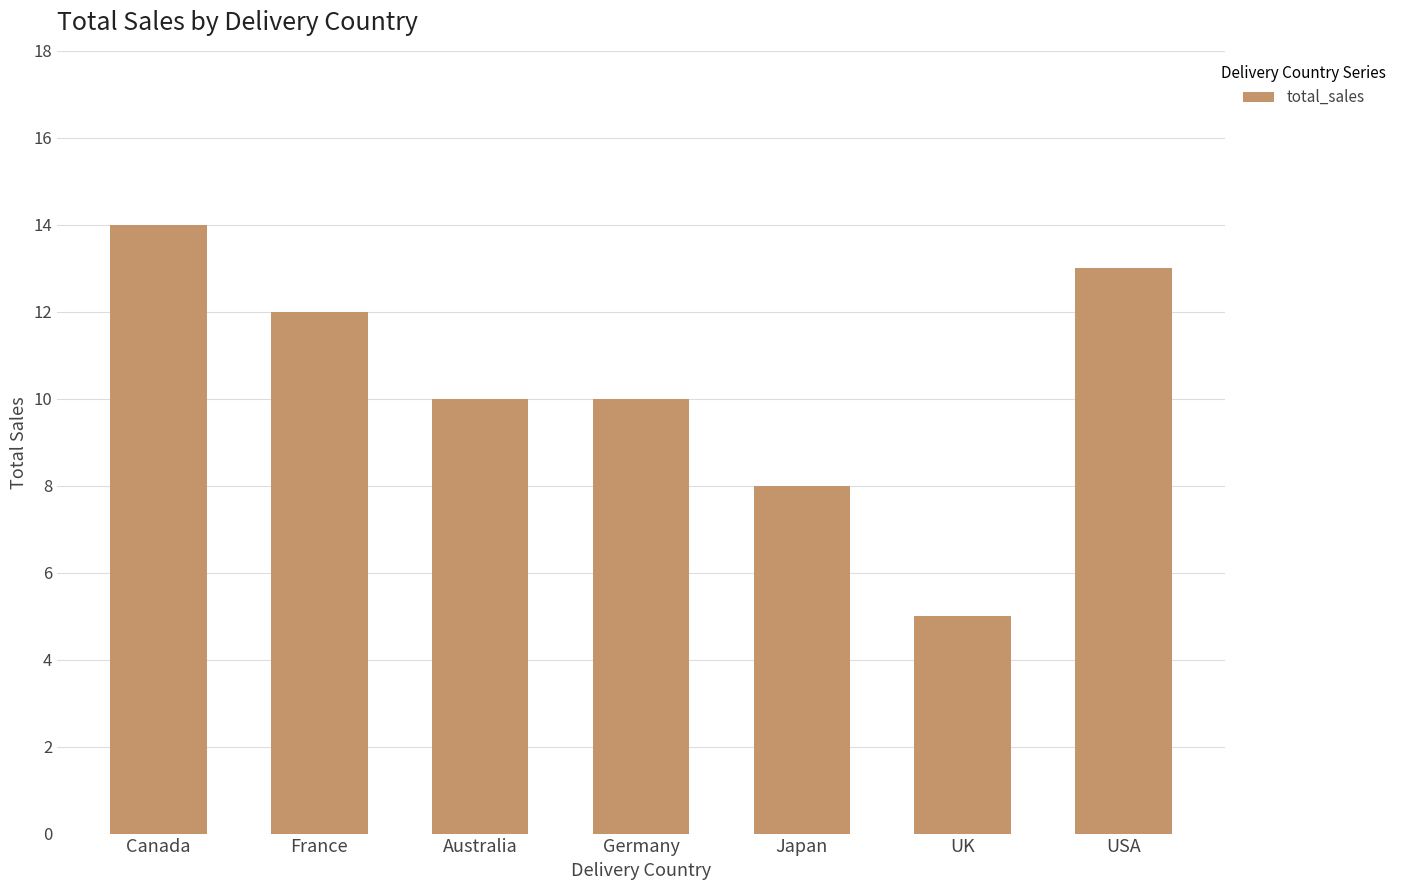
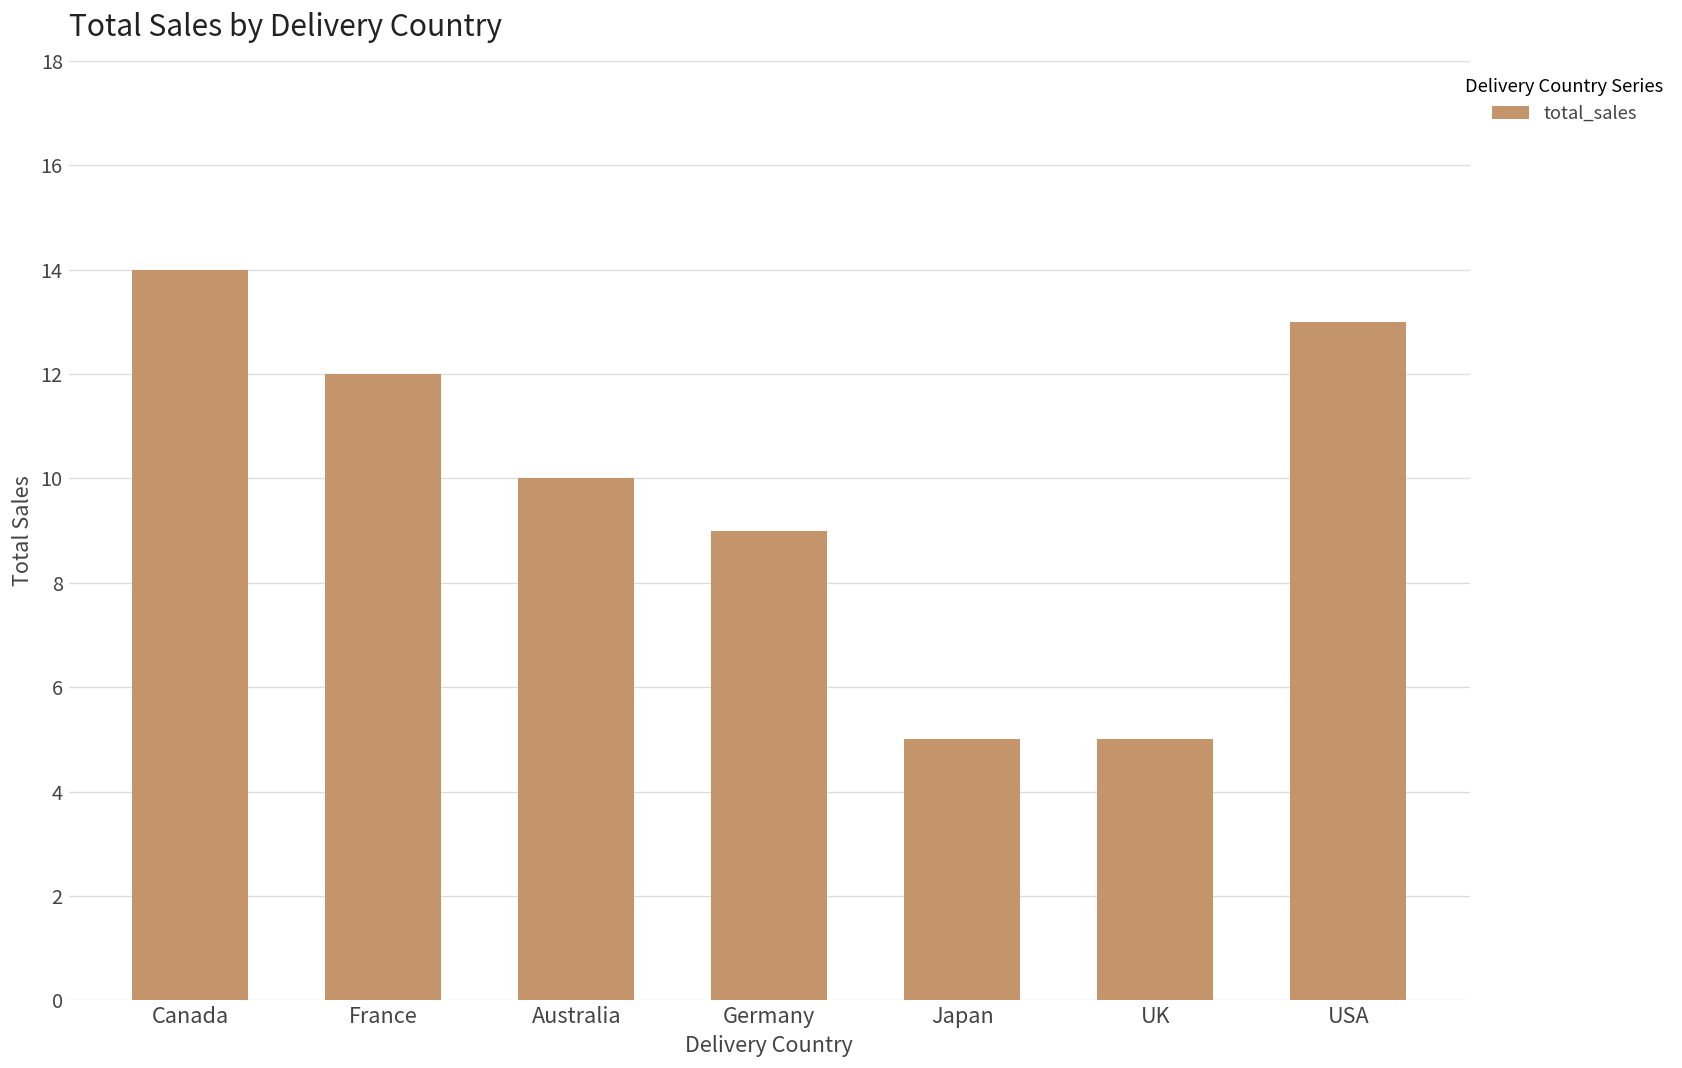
Germany: 10 -> 9
Japan: 8 -> 5
